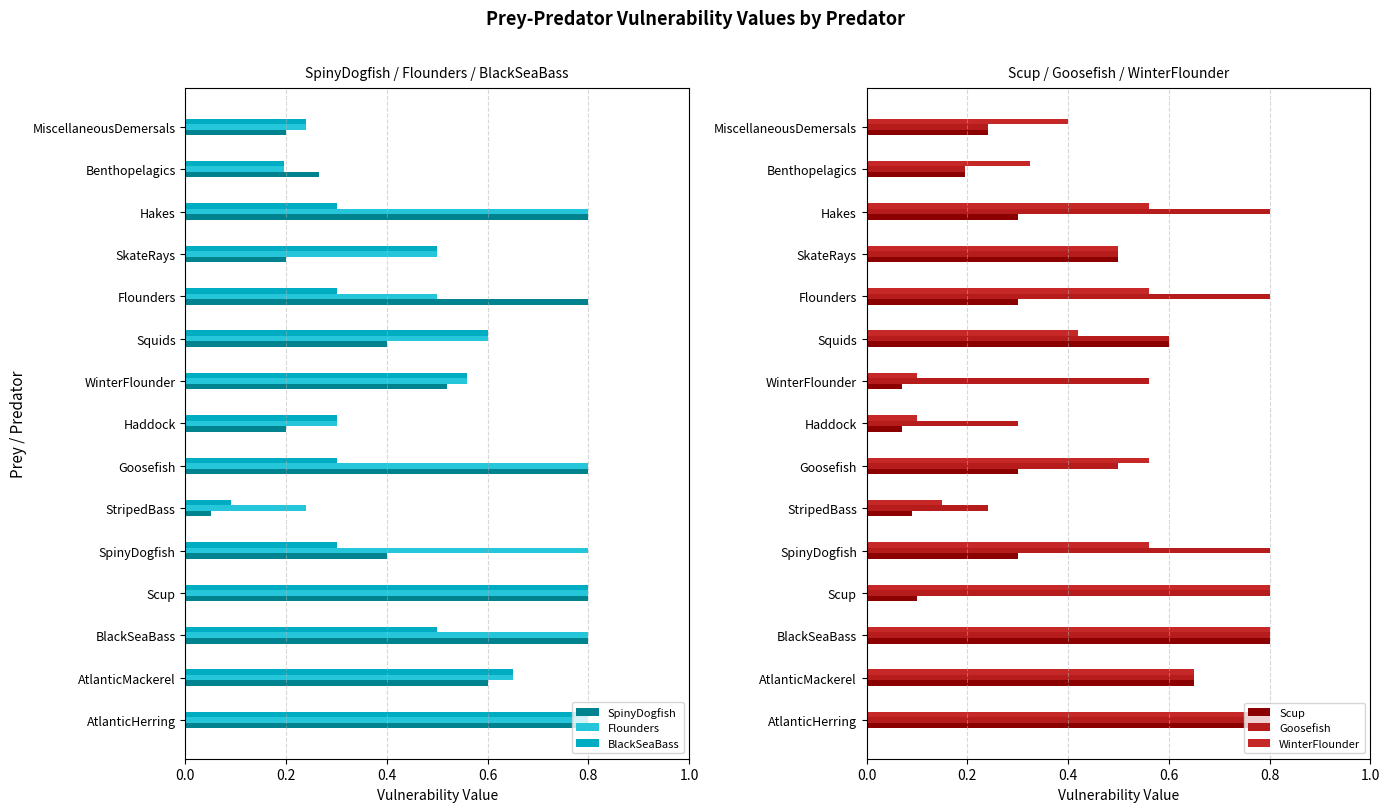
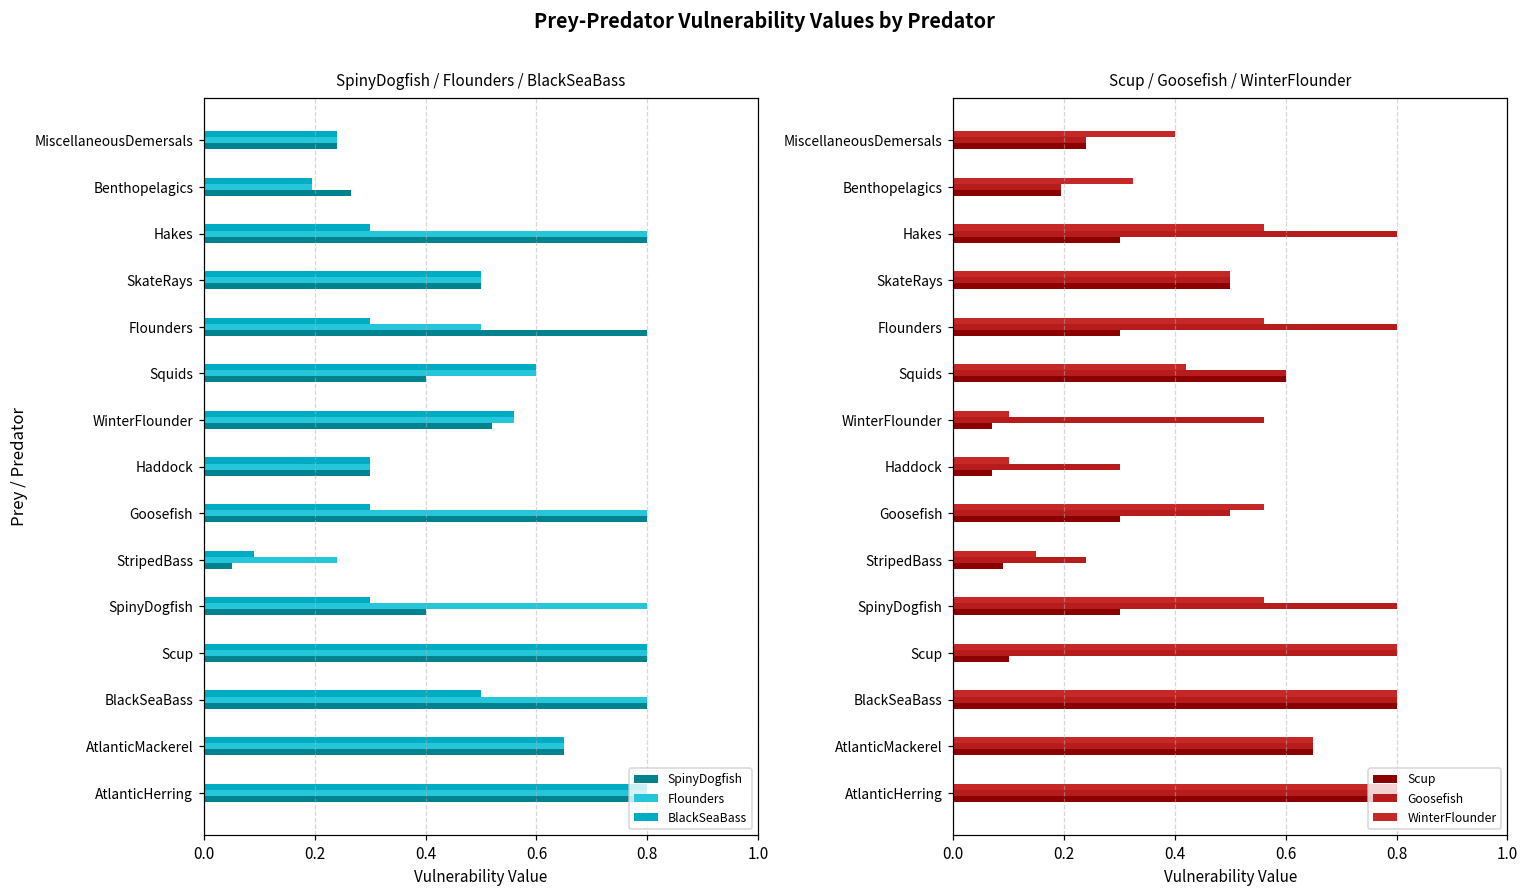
SpinyDogfish / Flounders / BlackSeaBass, SpinyDogfish, MiscellaneousDemersals: 0.20 -> 0.24
SpinyDogfish / Flounders / BlackSeaBass, SpinyDogfish, SkateRays: 0.2 -> 0.5
SpinyDogfish / Flounders / BlackSeaBass, SpinyDogfish, Haddock: 0.2 -> 0.3
SpinyDogfish / Flounders / BlackSeaBass, SpinyDogfish, AtlanticMackerel: 0.60 -> 0.65
